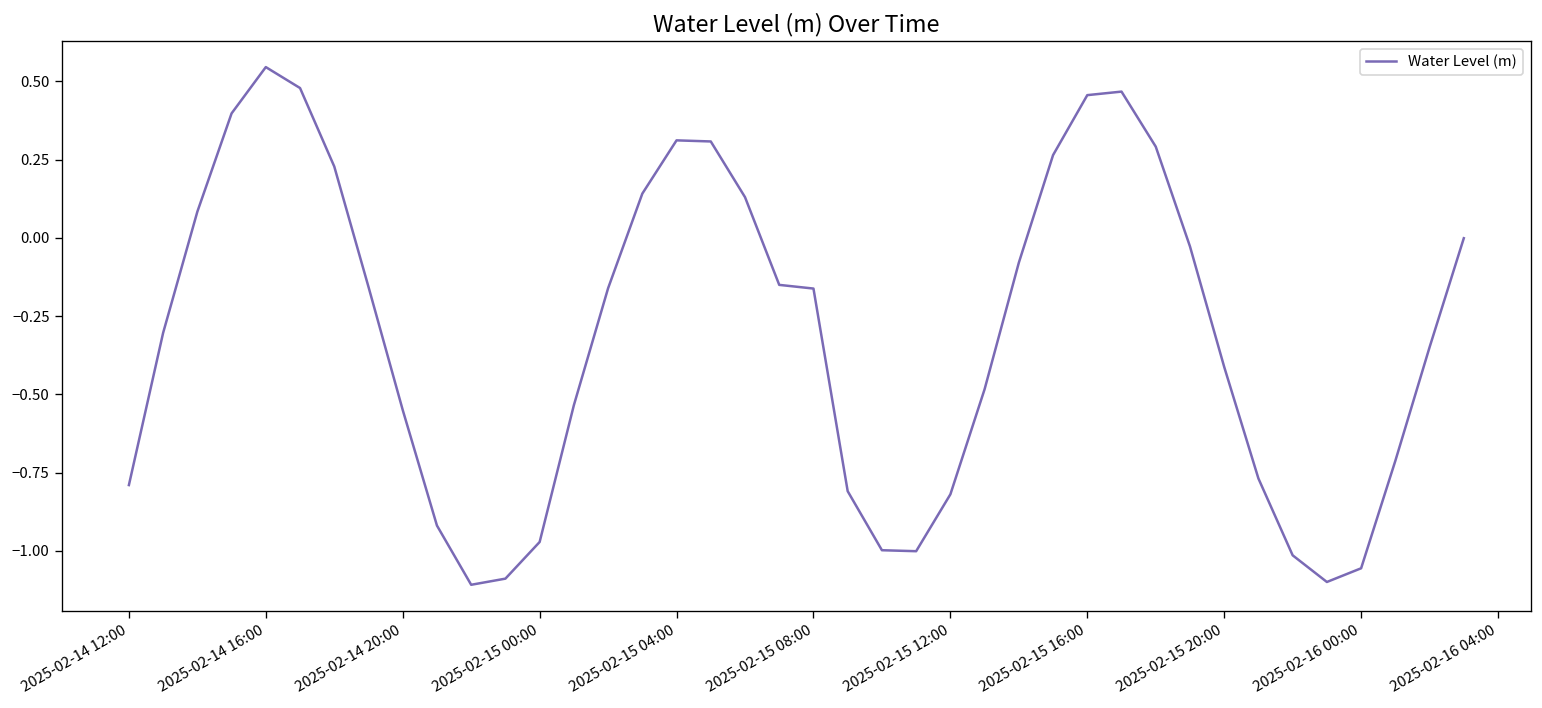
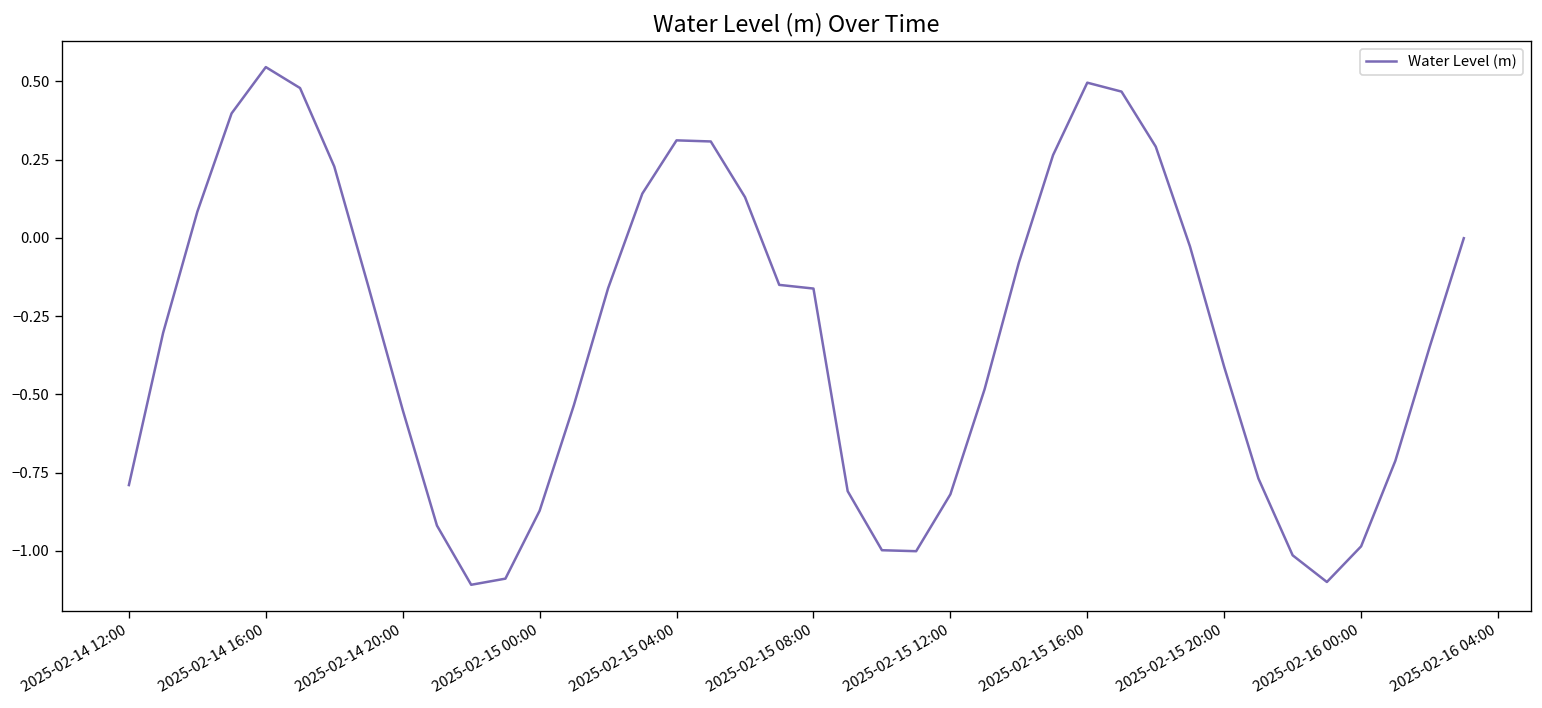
2025-02-15 00:00: -0.97 -> -0.87
2025-02-15 16:00: 0.46 -> 0.50
2025-02-16 00:00: -1.06 -> -0.99
